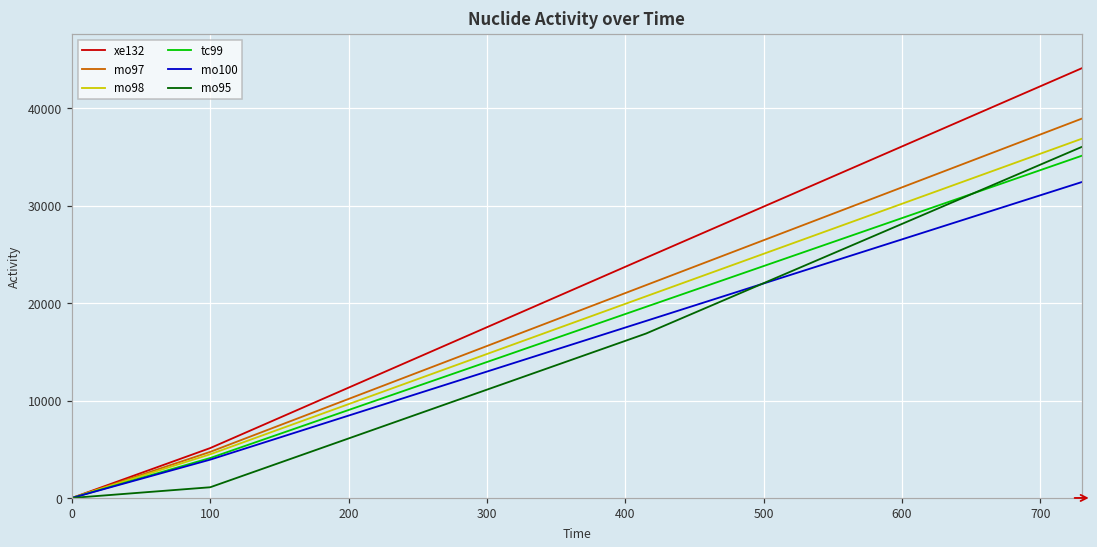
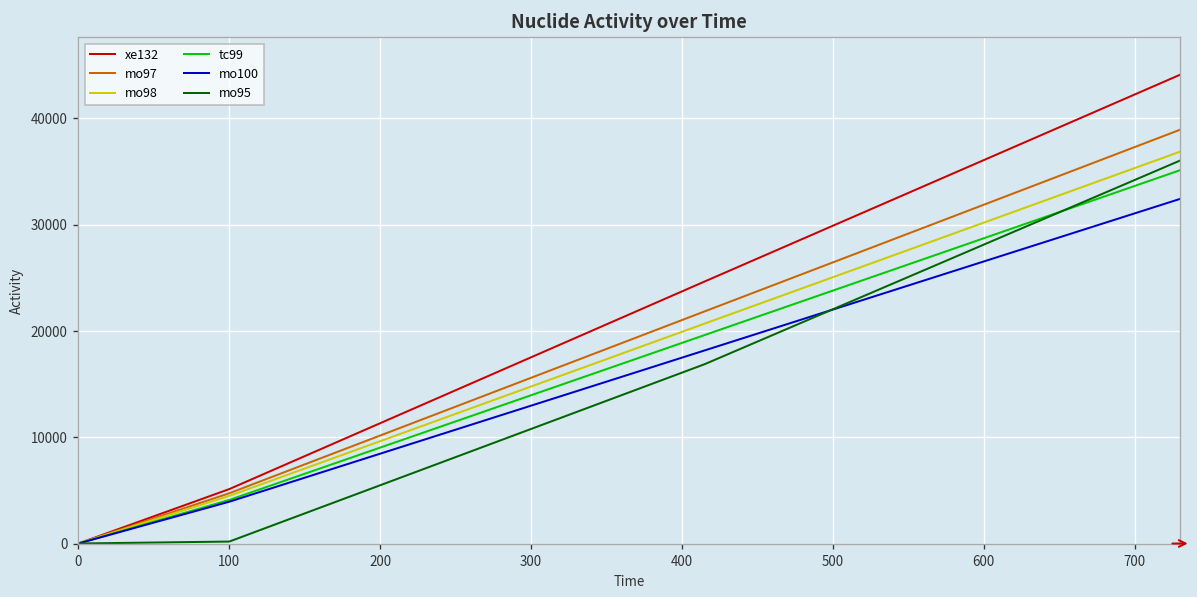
mo95, 100: 1000 -> 0
